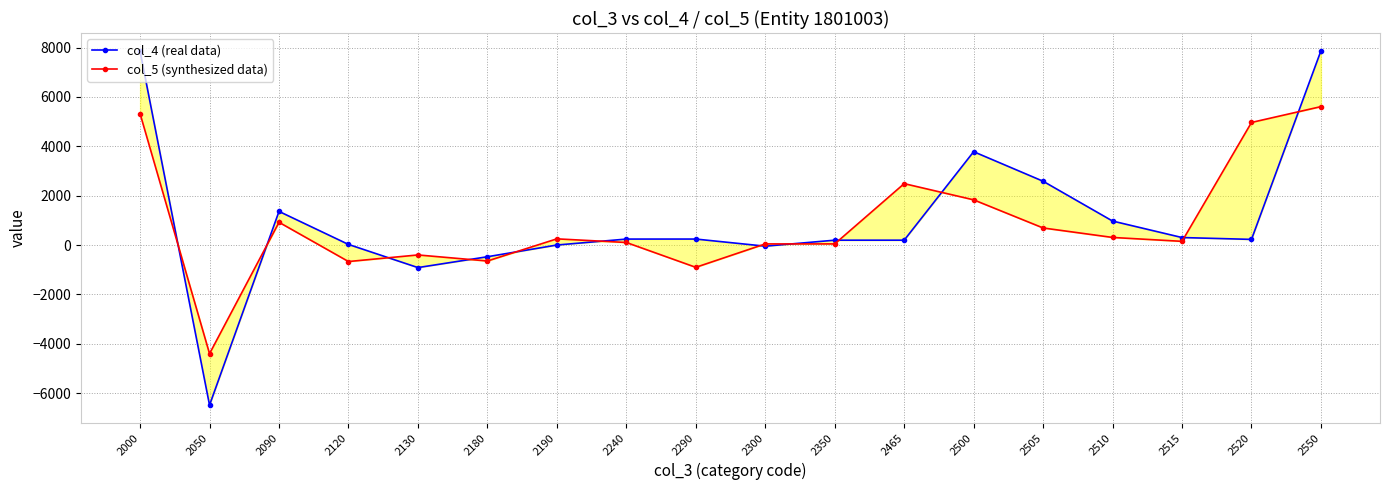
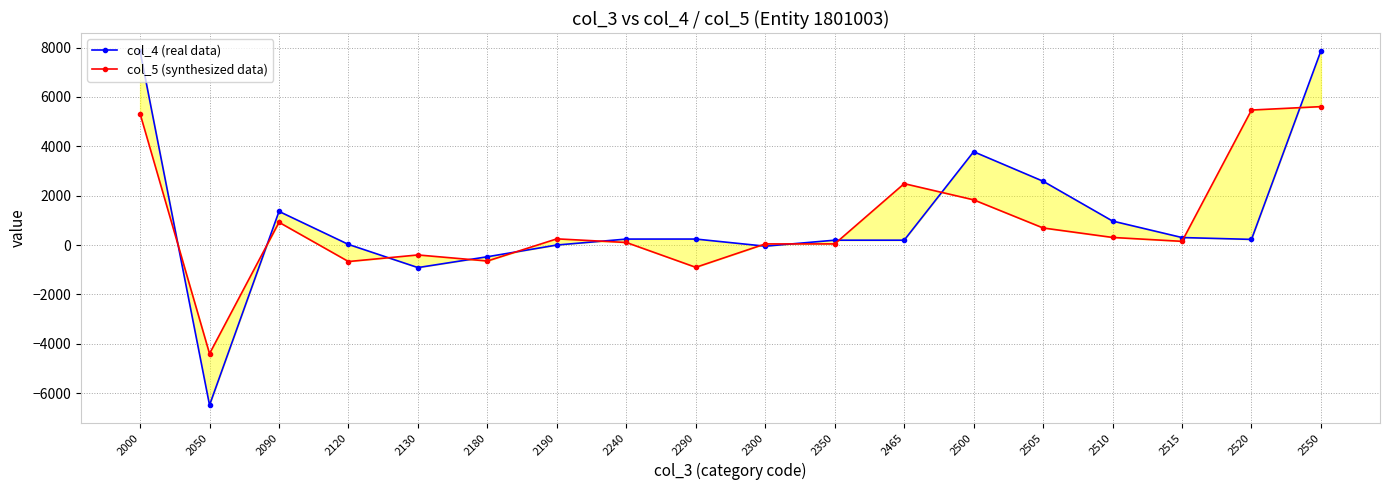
col_5 (synthesized data), 2520: 5000 -> 5500
